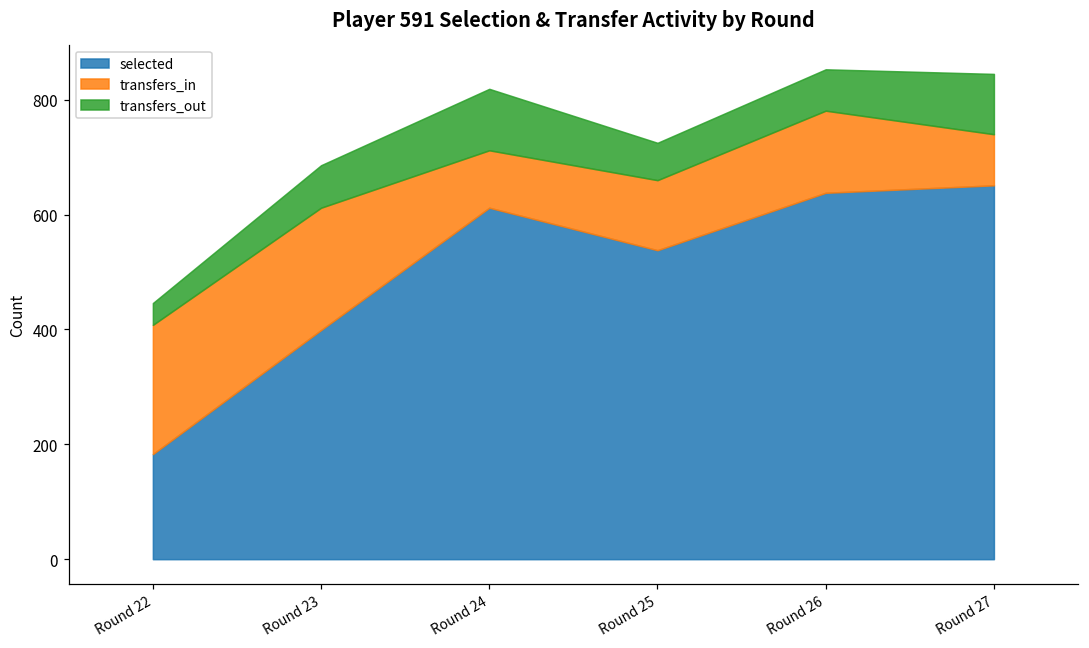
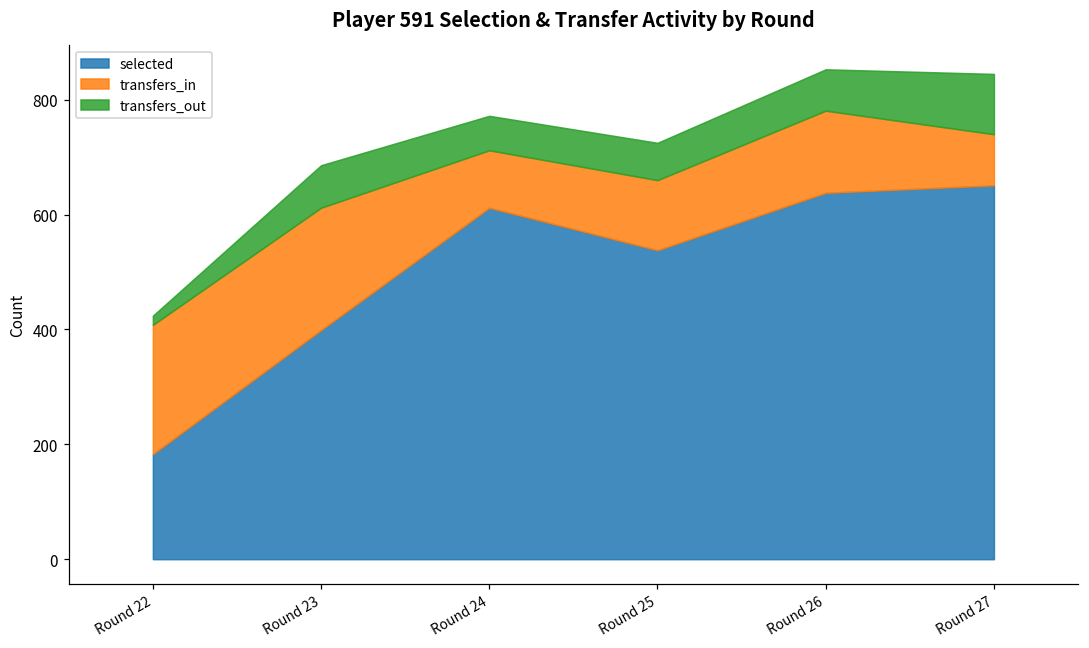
transfers_out, Round 22: 40 -> 20
transfers_out, Round 24: 110 -> 60
